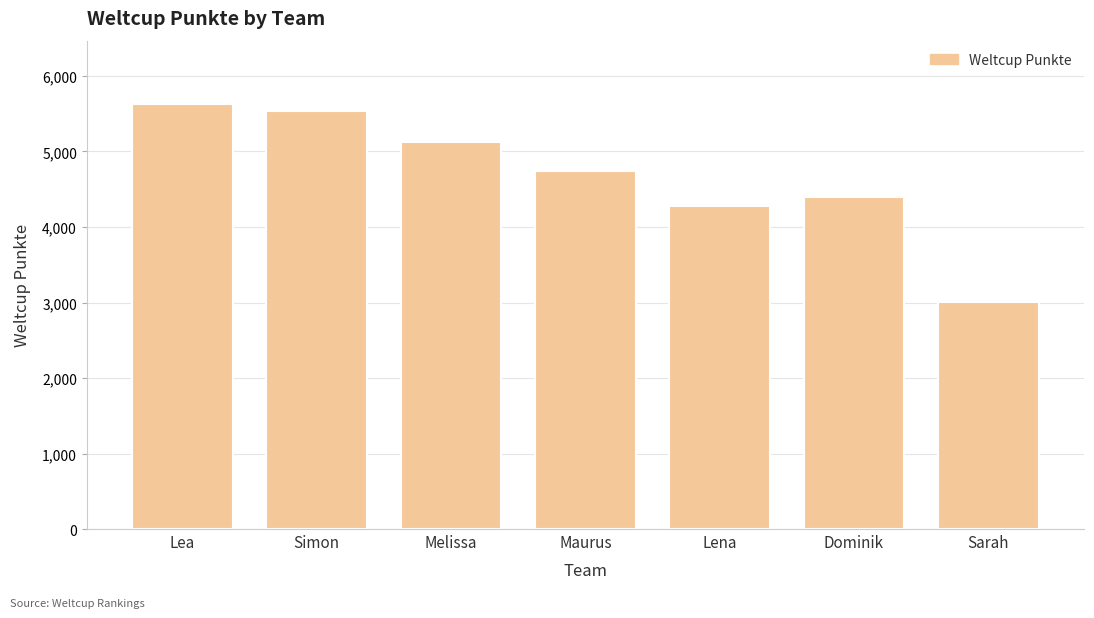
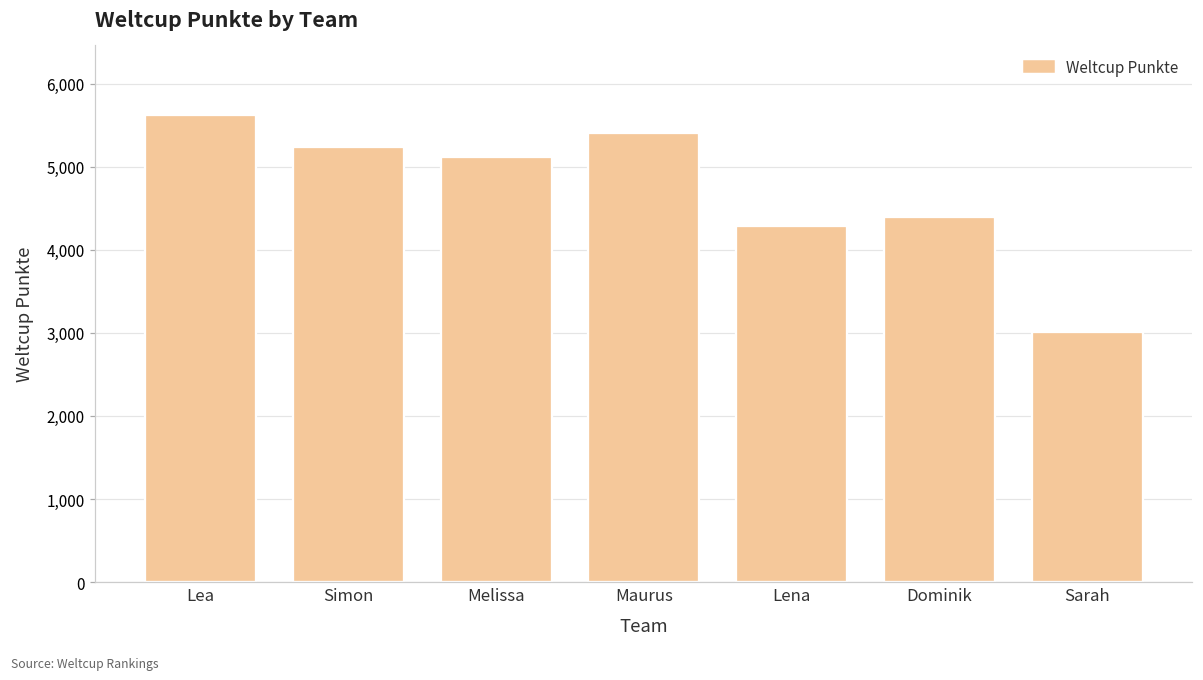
Simon: 5,500 -> 5,200
Maurus: 4,700 -> 5,400
